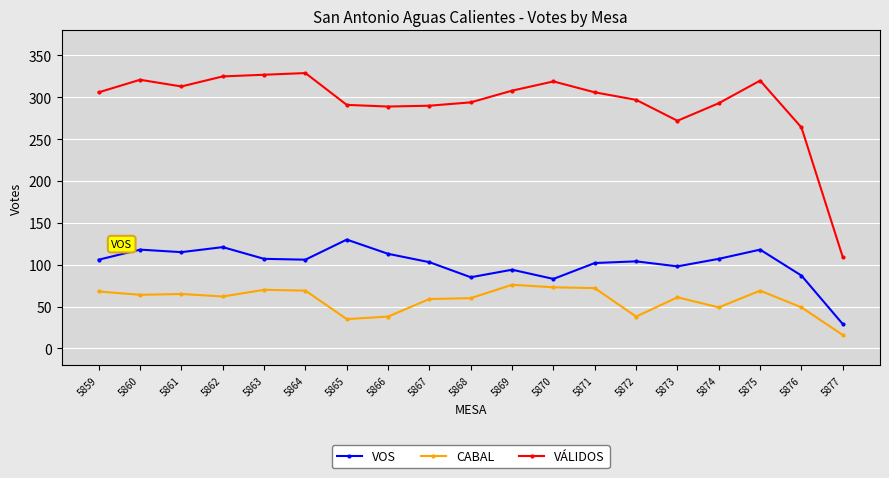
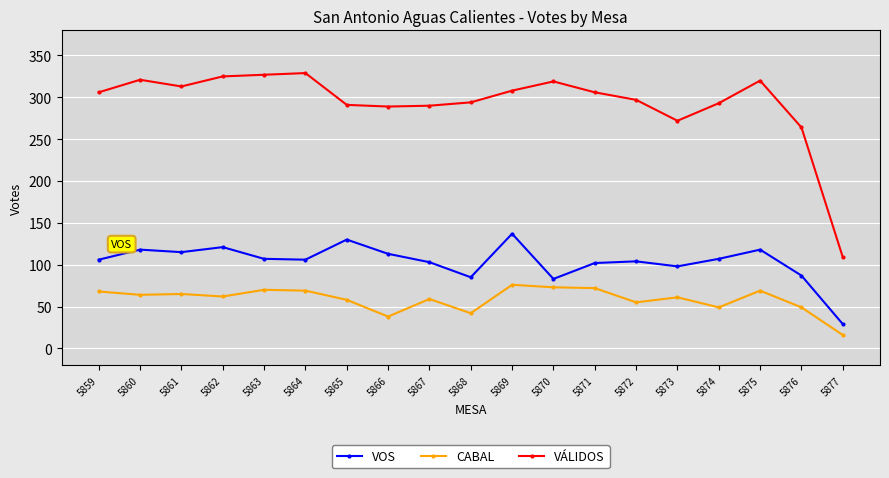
CABAL, 5865: 40 -> 60
CABAL, 5868: 60 -> 40
VOS, 5869: 90 -> 140
CABAL, 5872: 40 -> 60
